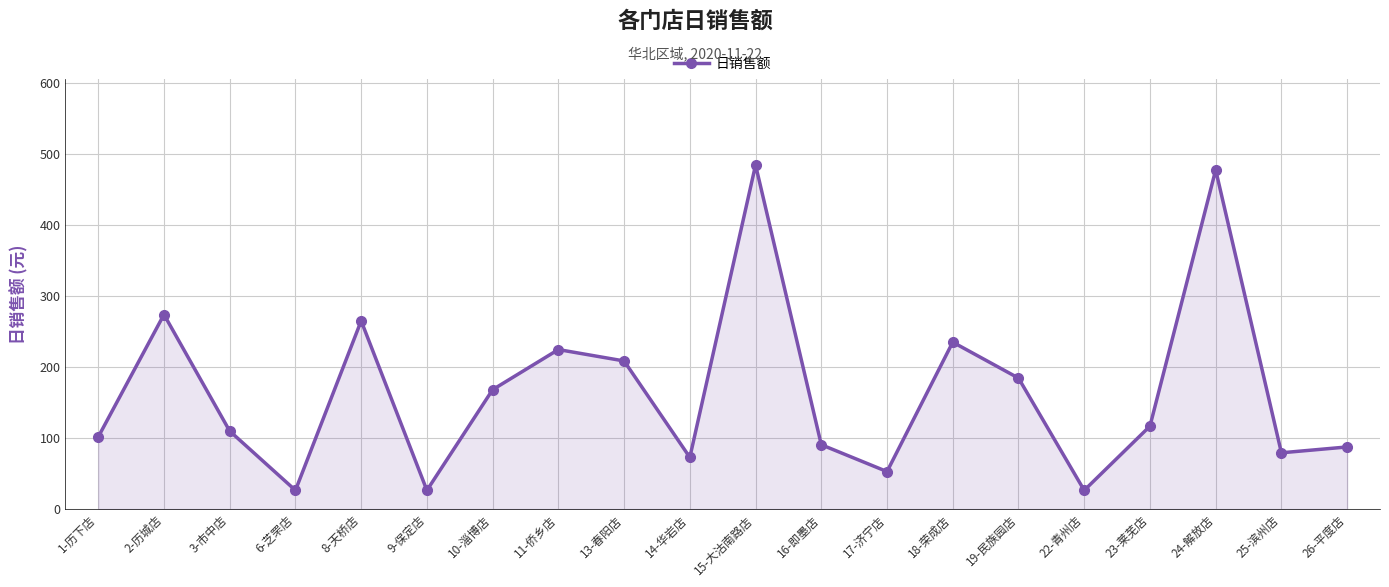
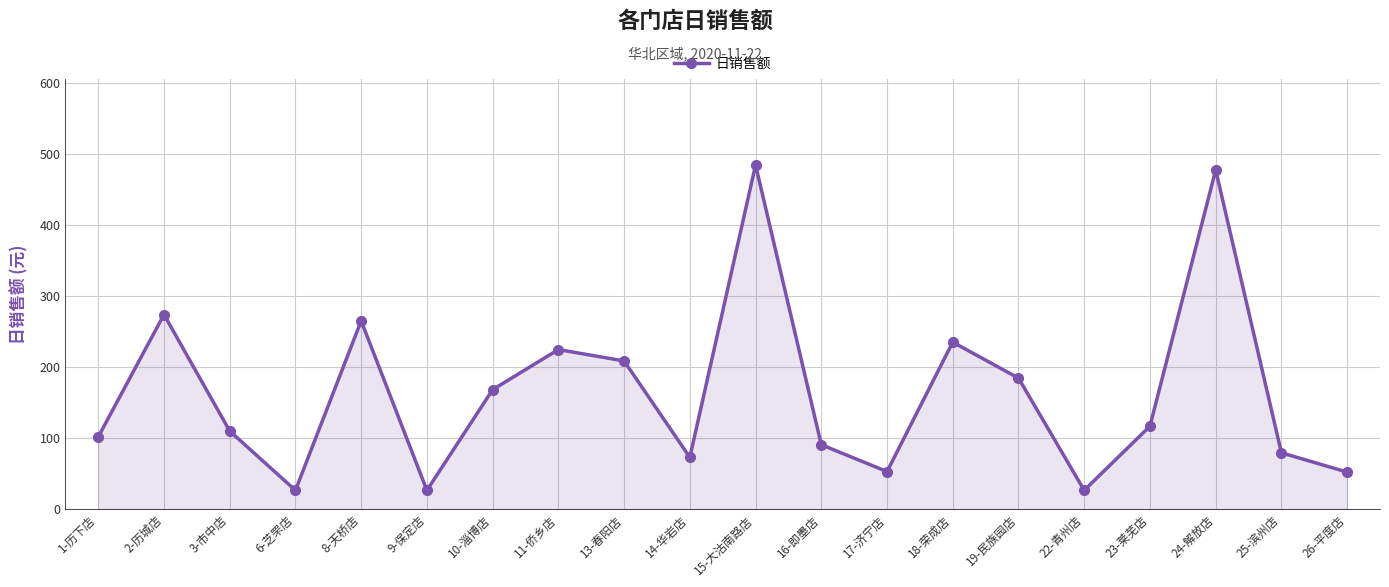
26-平度店: 90 -> 50
